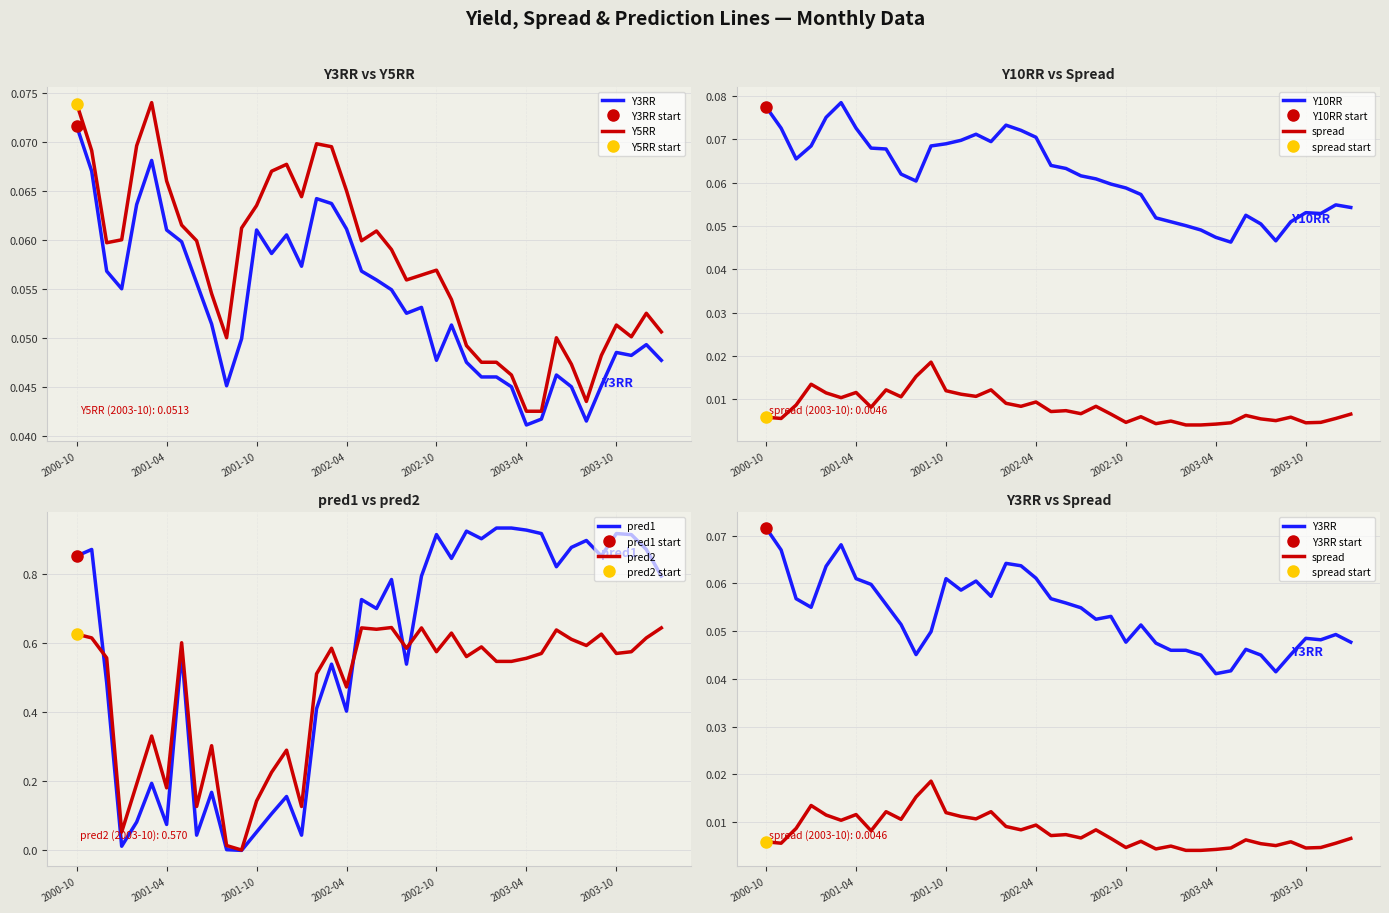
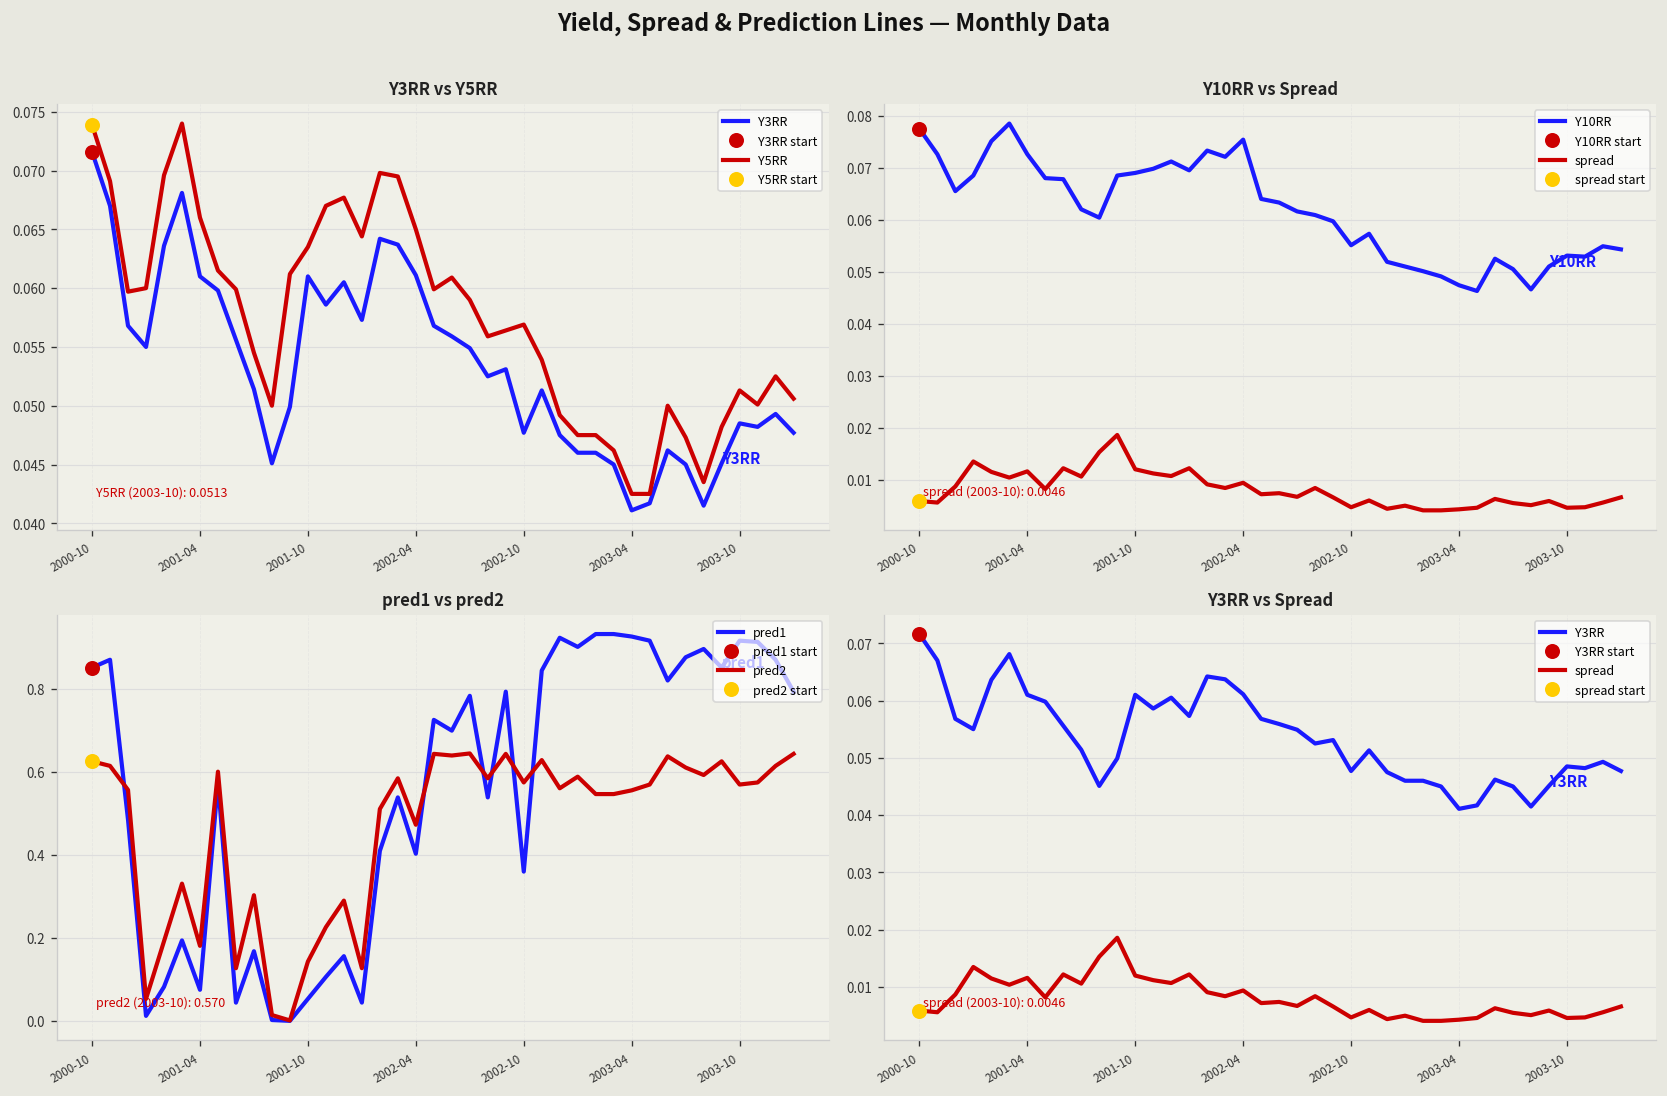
Y10RR vs Spread, Y10RR, 2002-04: 0.071 -> 0.075
Y10RR vs Spread, Y10RR, 2002-10: 0.059 -> 0.055
pred1 vs pred2, pred1, 2002-10: 0.91 -> 0.36
